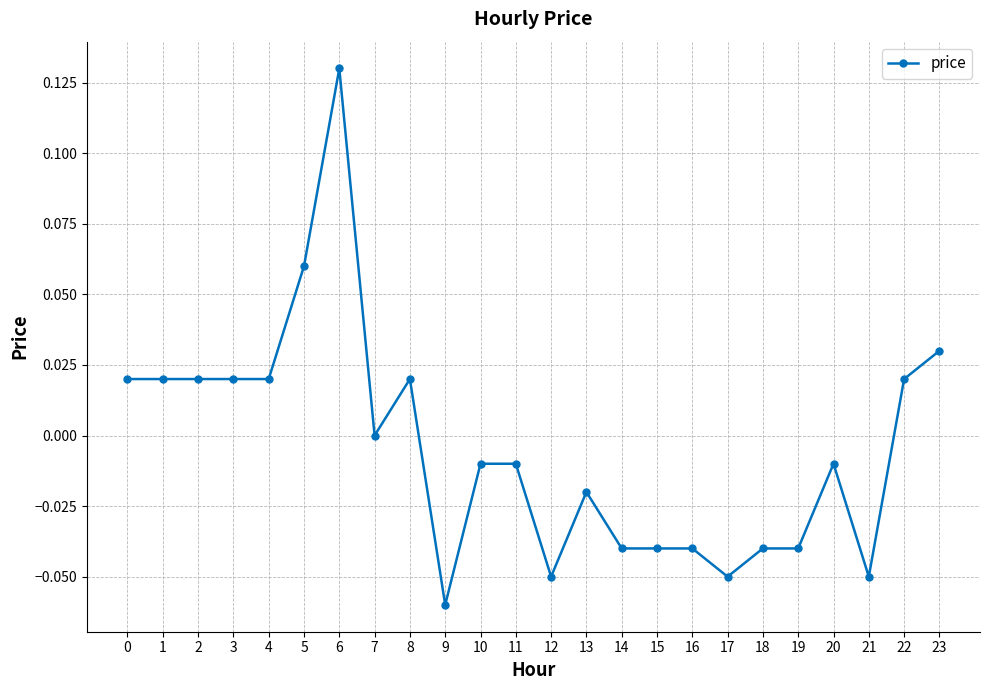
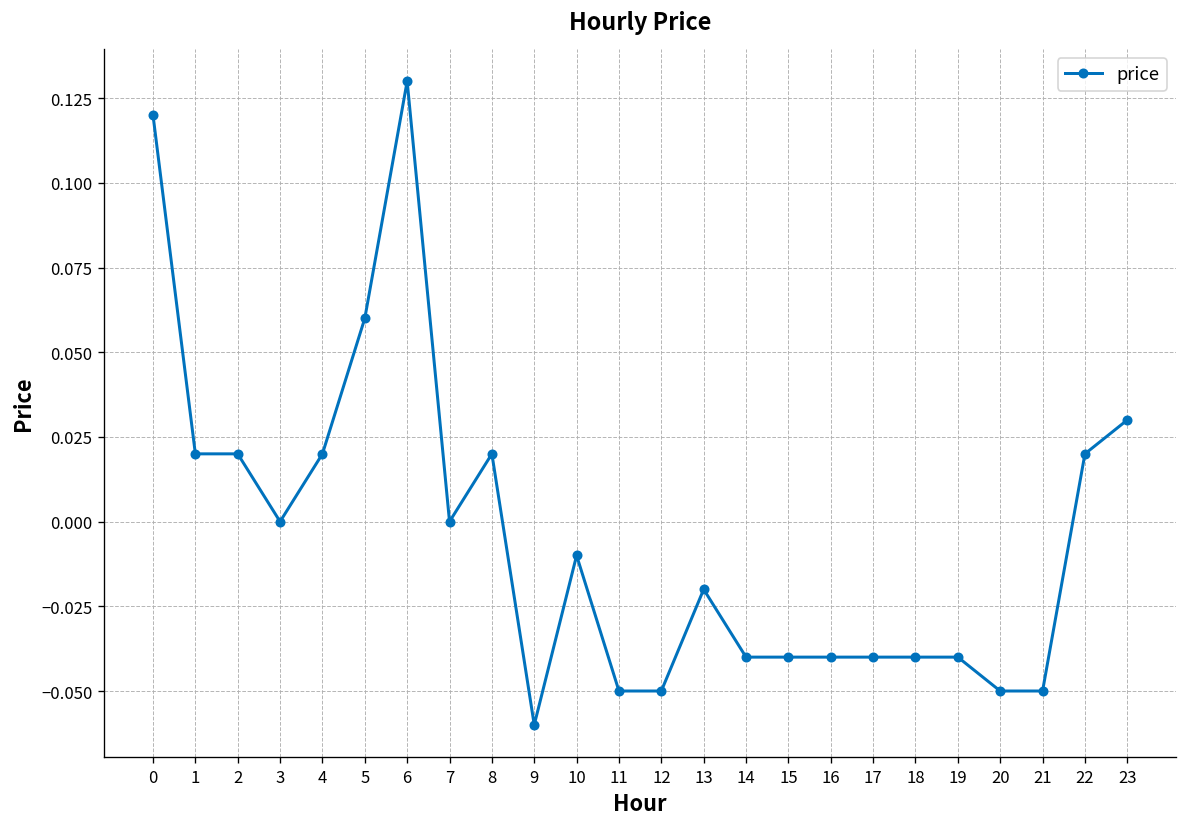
0: 0.02 -> 0.12
3: 0.02 -> 0.00
11: -0.01 -> -0.05
17: -0.05 -> -0.04
20: -0.01 -> -0.05
